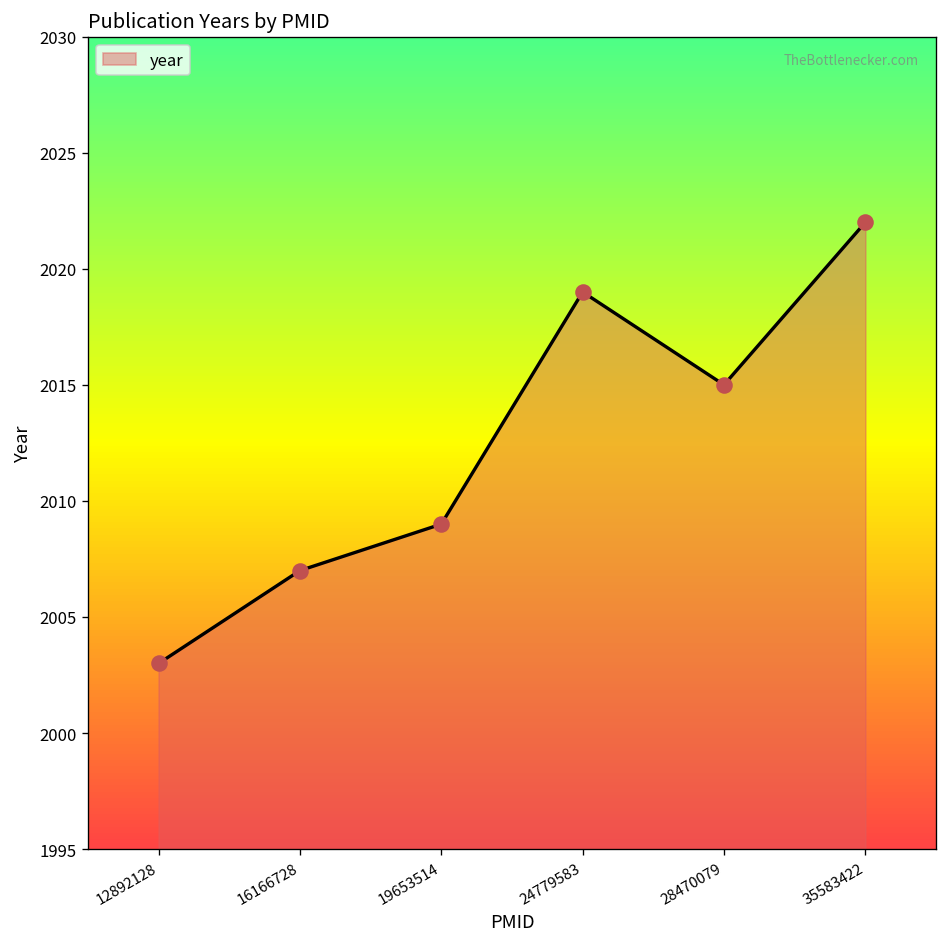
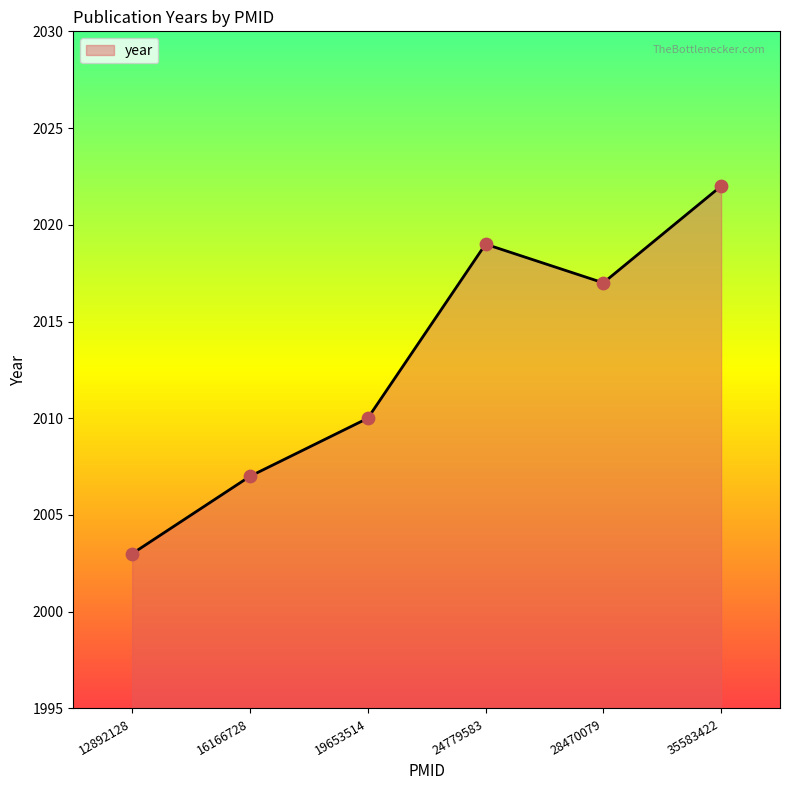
19653514: 2009 -> 2010
28470079: 2015 -> 2017
